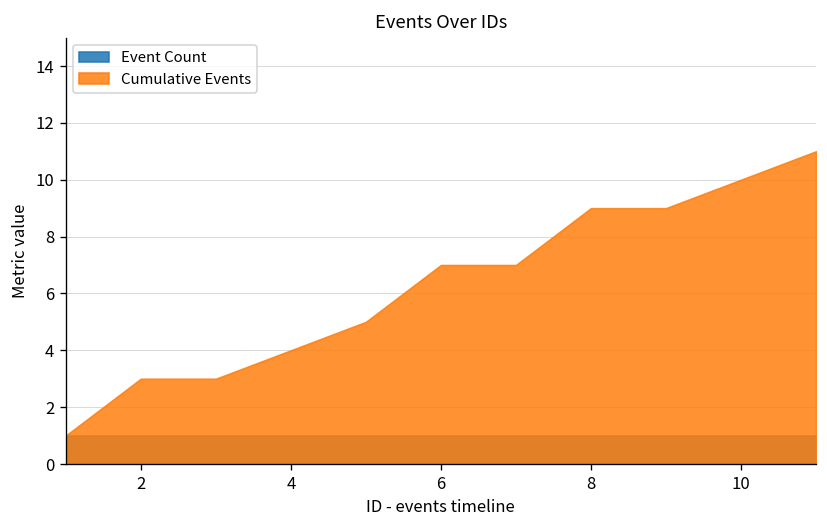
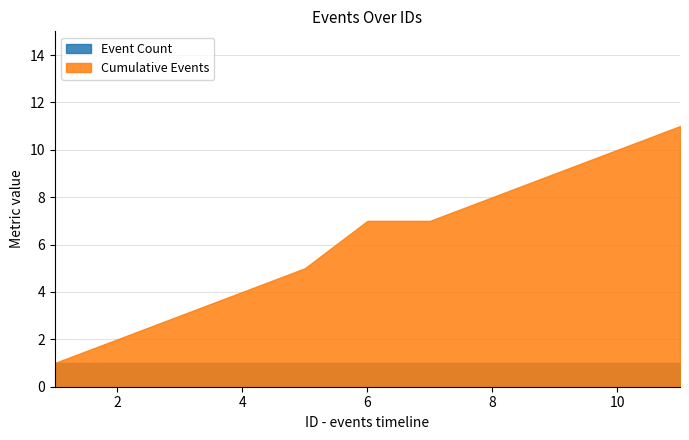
Cumulative Events, 2: 3 -> 2
Cumulative Events, 8: 9 -> 8
